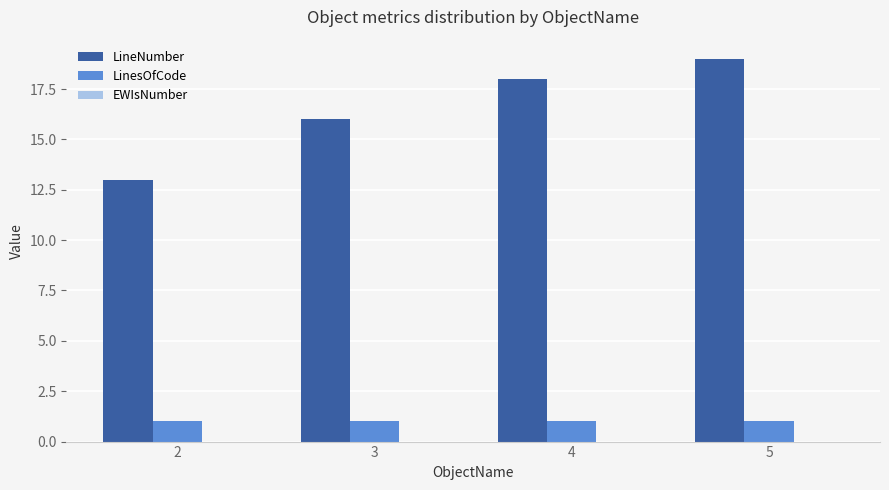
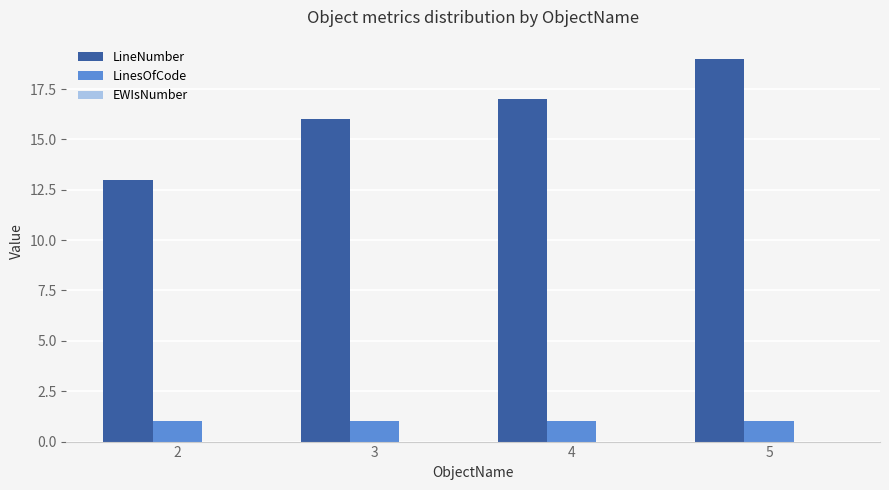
LineNumber, 4: 18 -> 17
